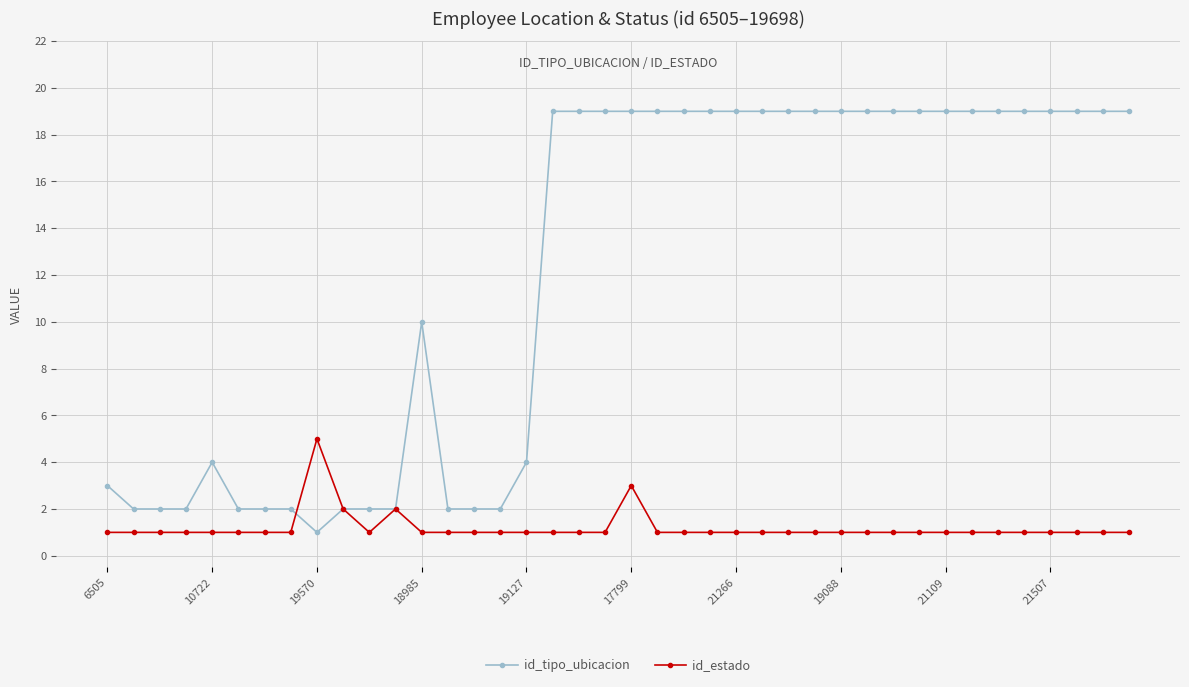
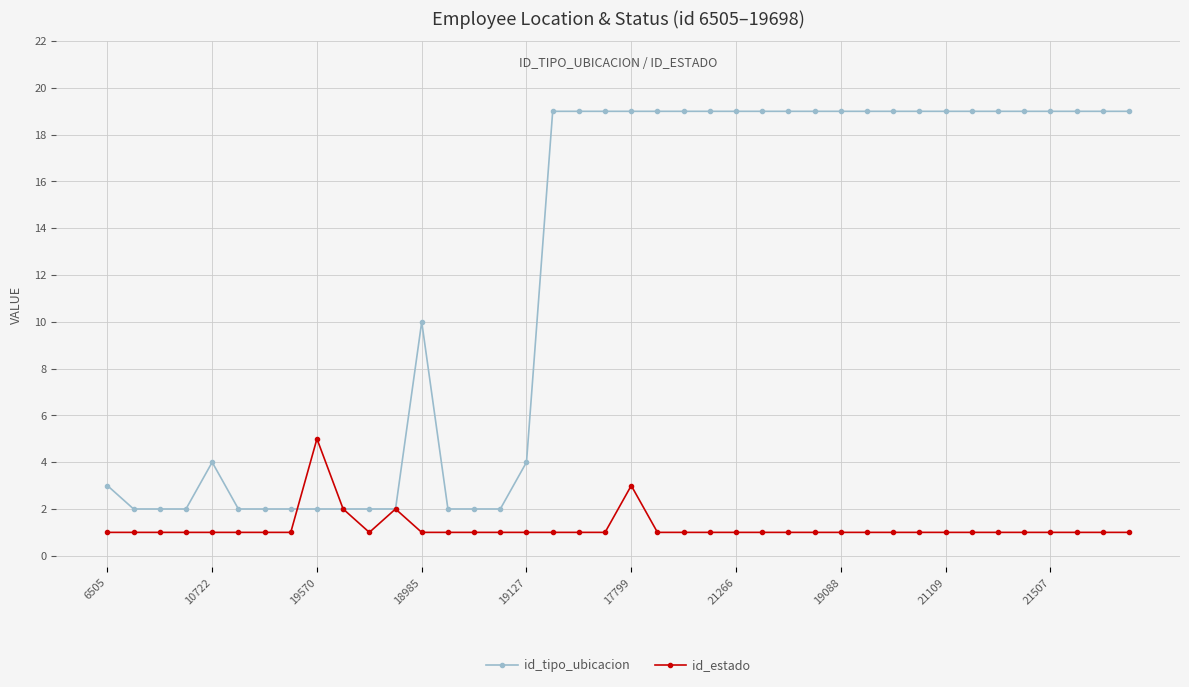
id_tipo_ubicacion, 19570: 1 -> 2
